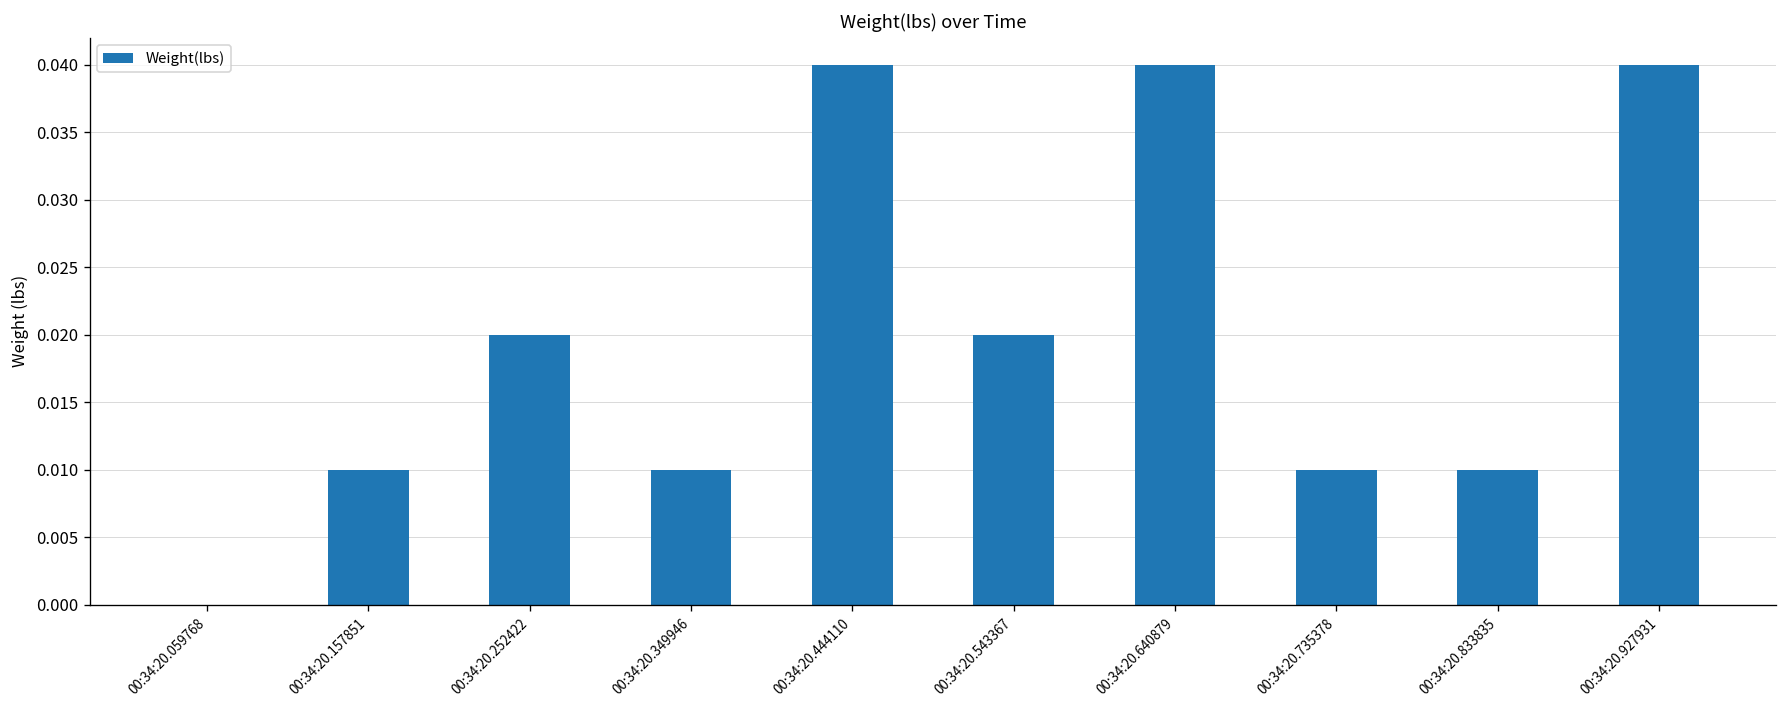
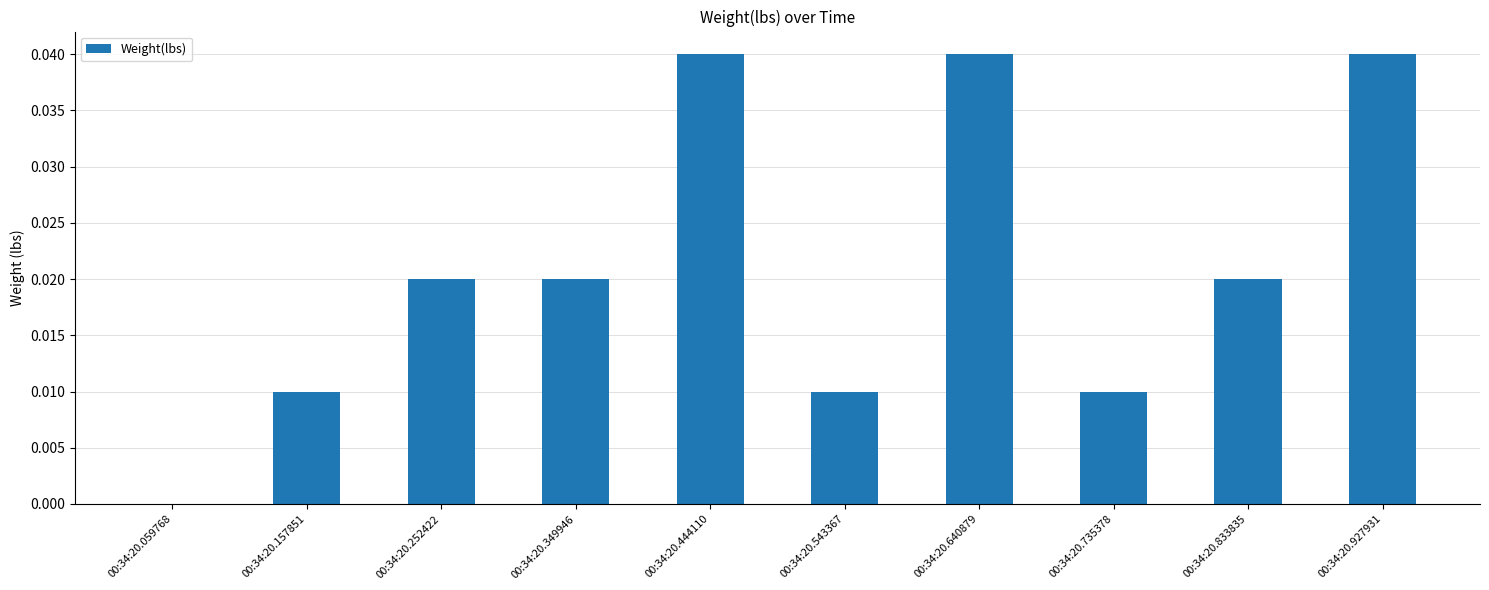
00:34:20.349946: 0.01 -> 0.02
00:34:20.543367: 0.02 -> 0.01
00:34:20.833835: 0.01 -> 0.02
